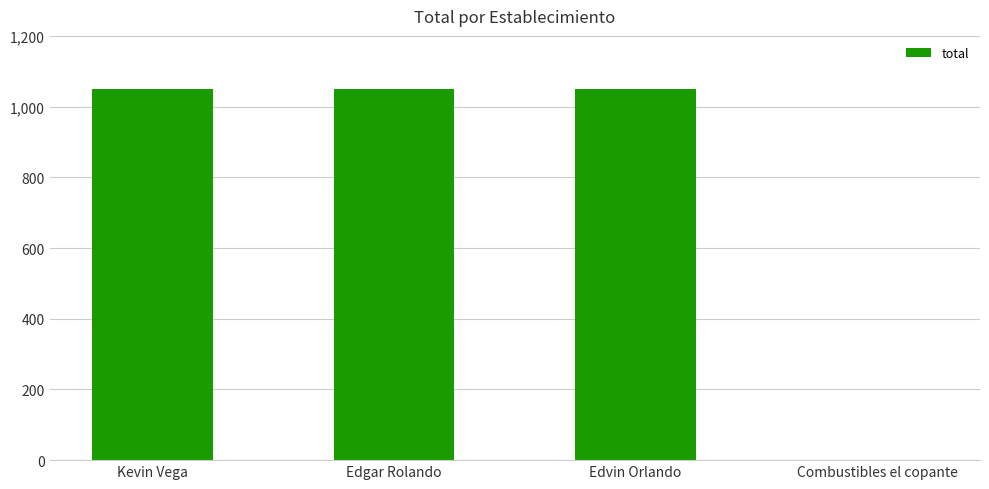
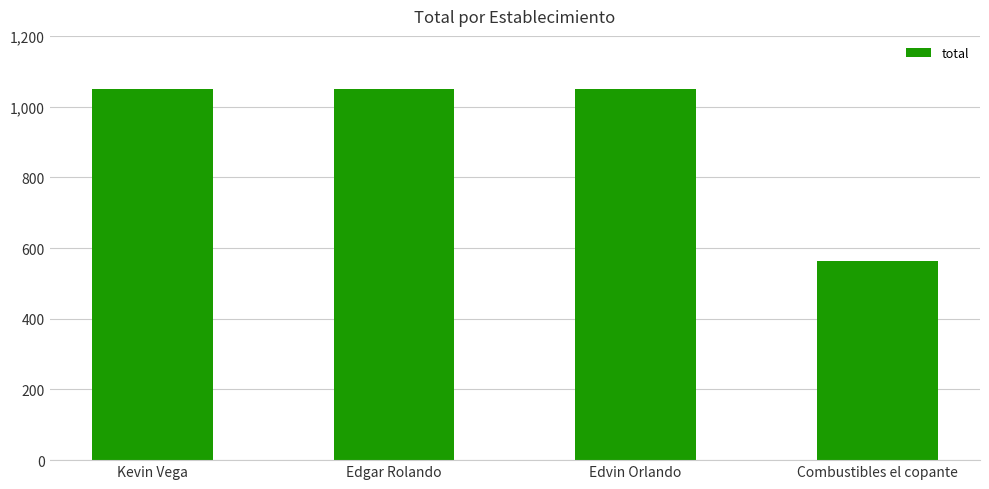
Combustibles el copante: 0 -> 560
